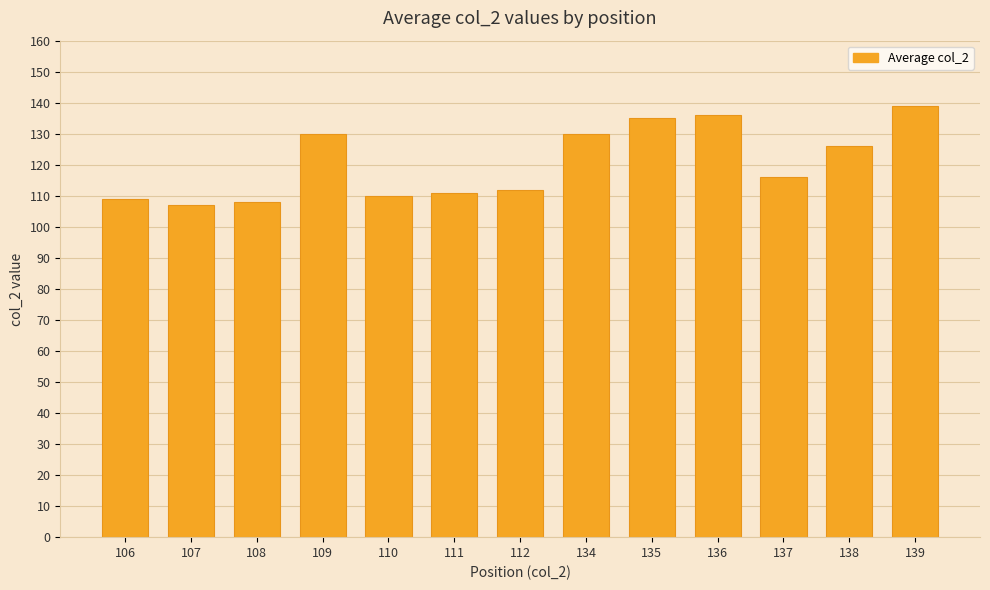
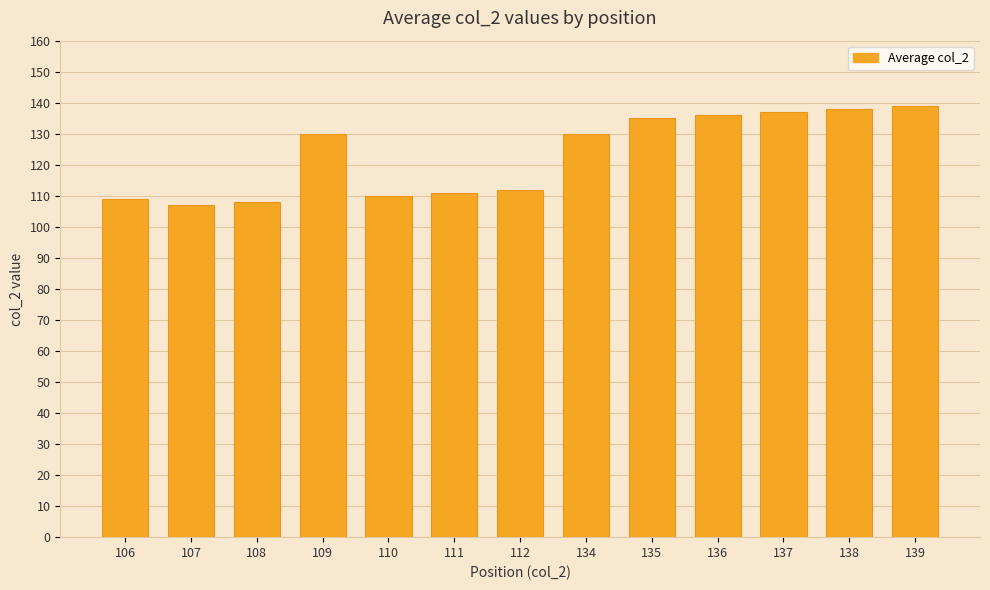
137: 116 -> 137
138: 126 -> 138
